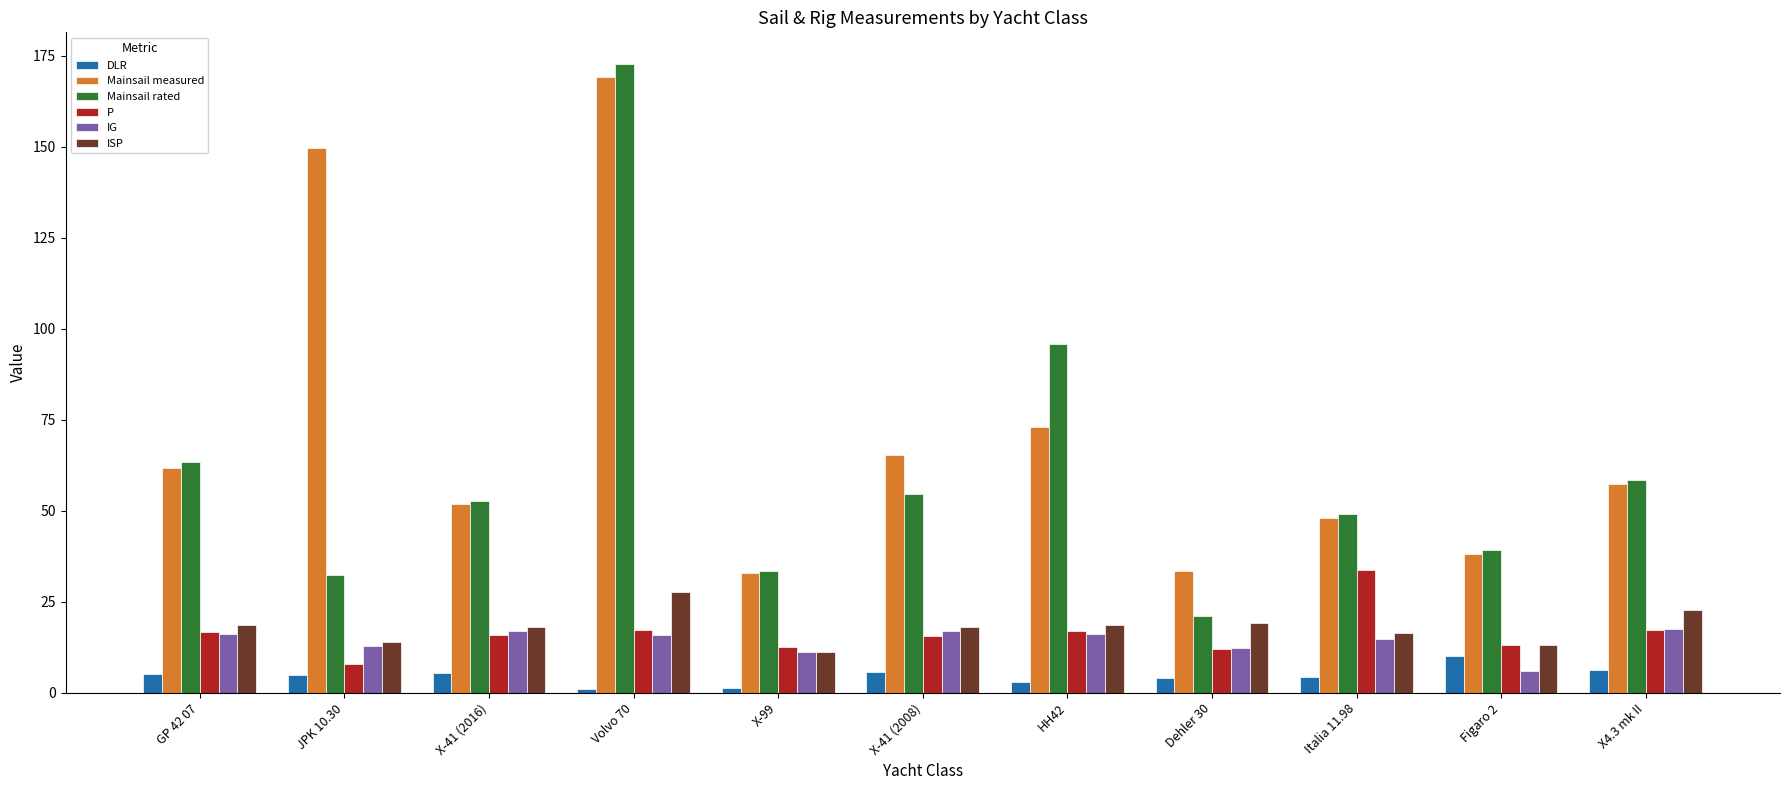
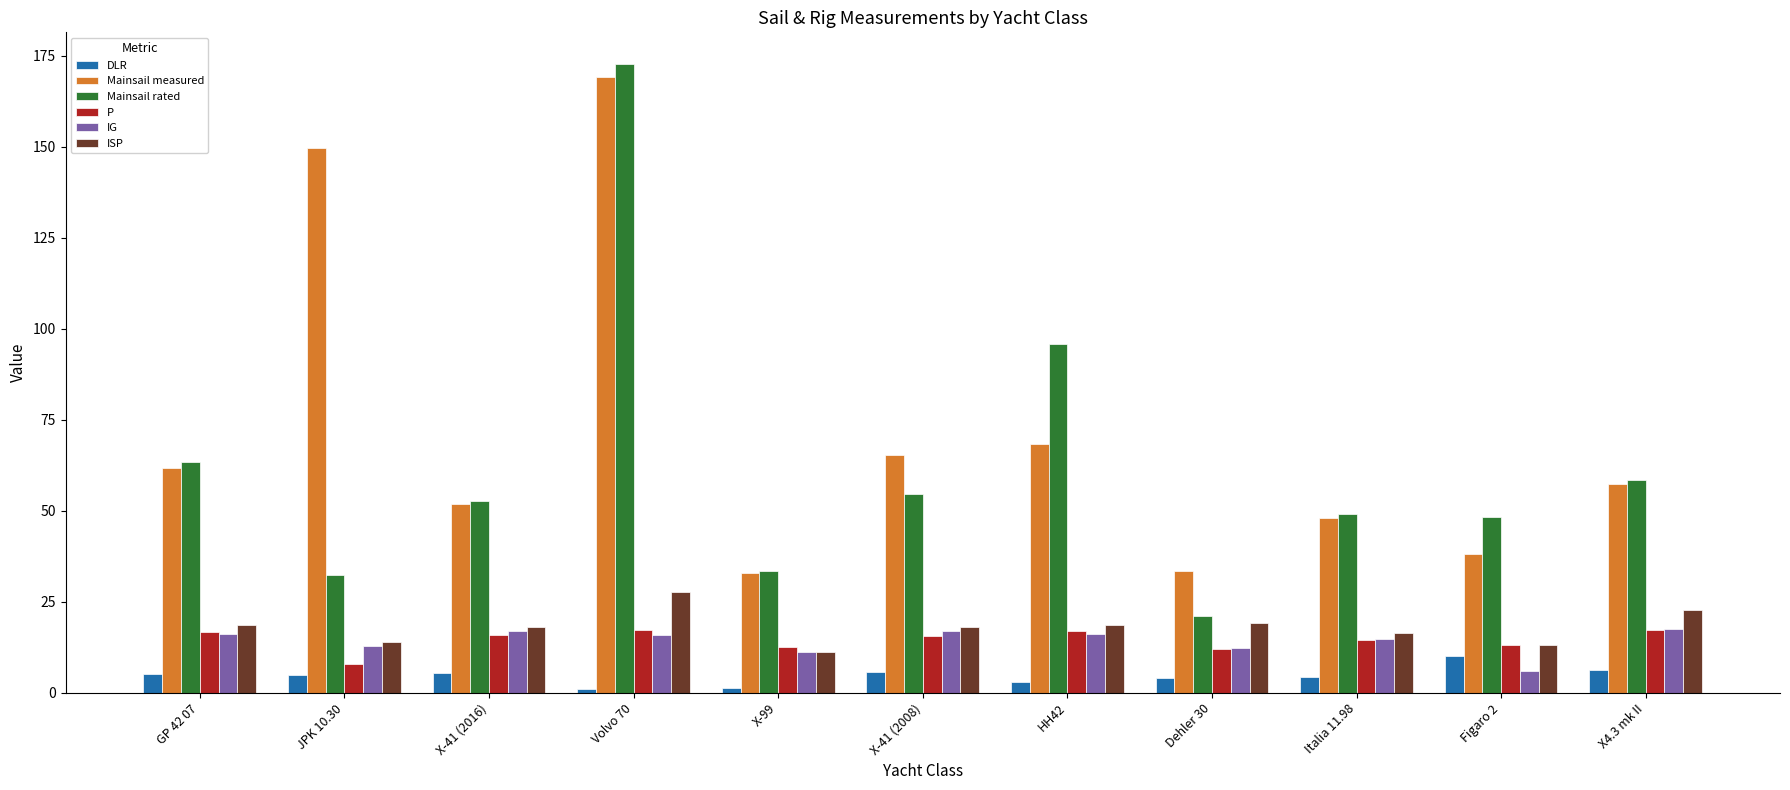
Mainsail measured, HH42: 73 -> 68
P, Italia 11.98: 34 -> 15
Mainsail rated, Figaro 2: 39 -> 48
